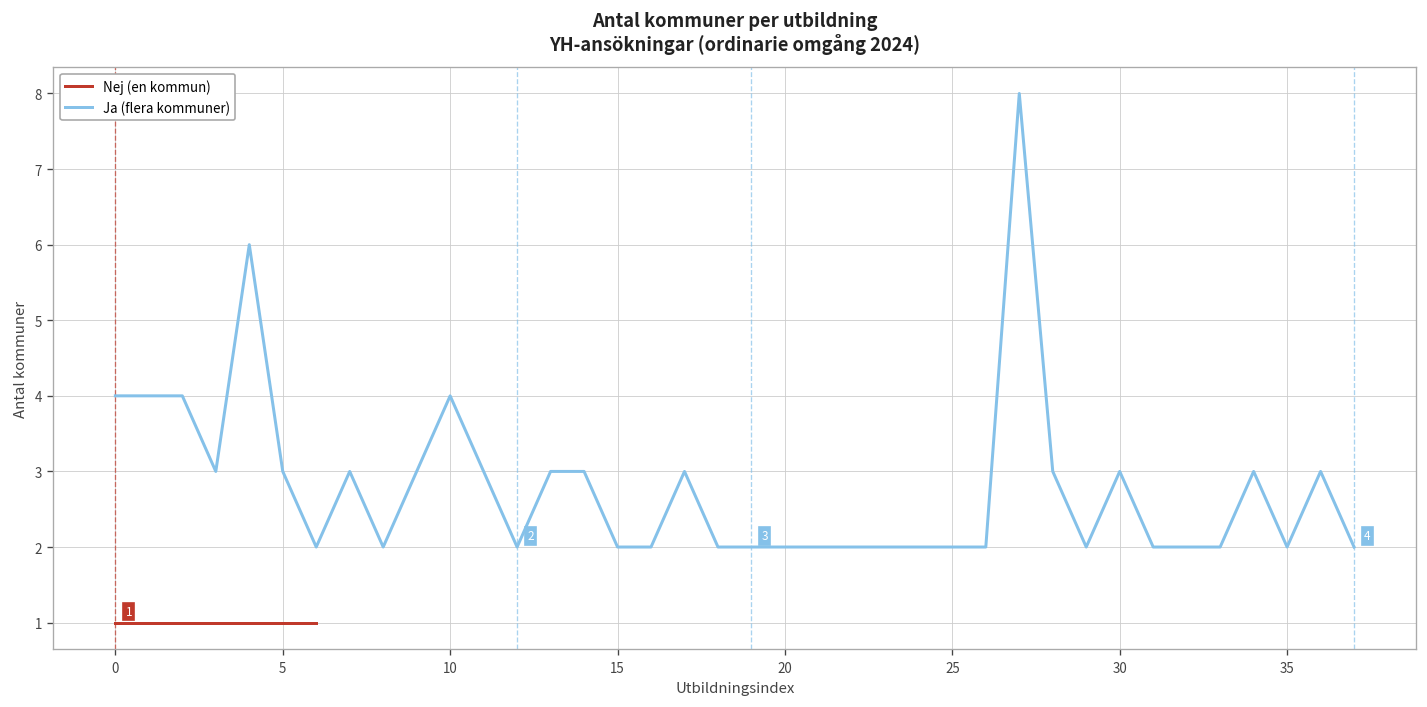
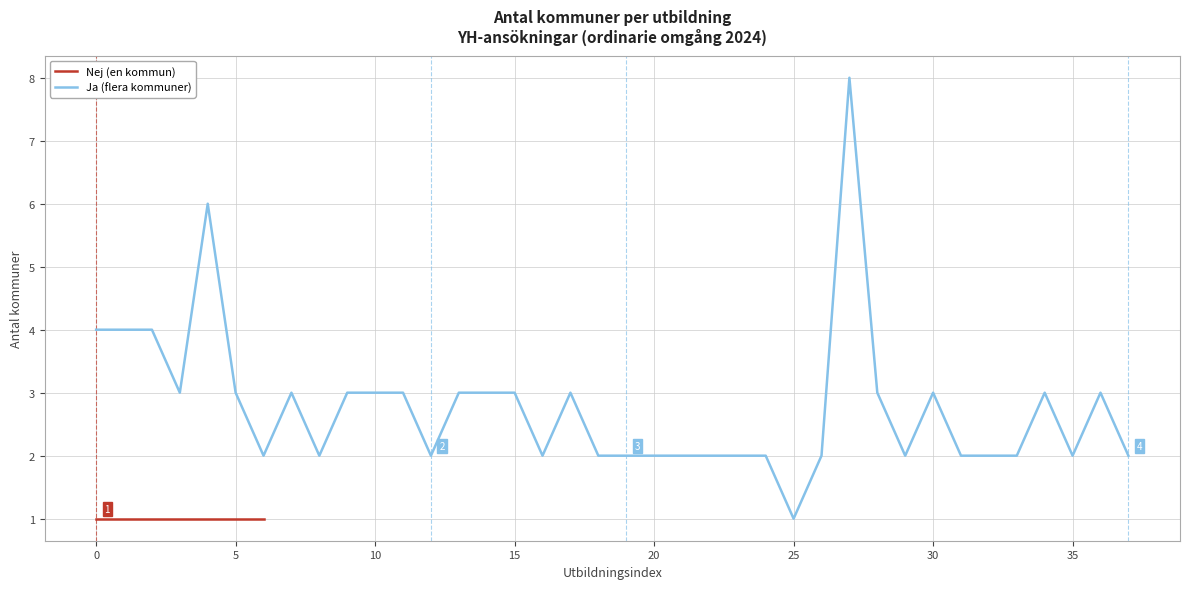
Ja (flera kommuner), 10: 4 -> 3
Ja (flera kommuner), 15: 2 -> 3
Ja (flera kommuner), 25: 2 -> 1
